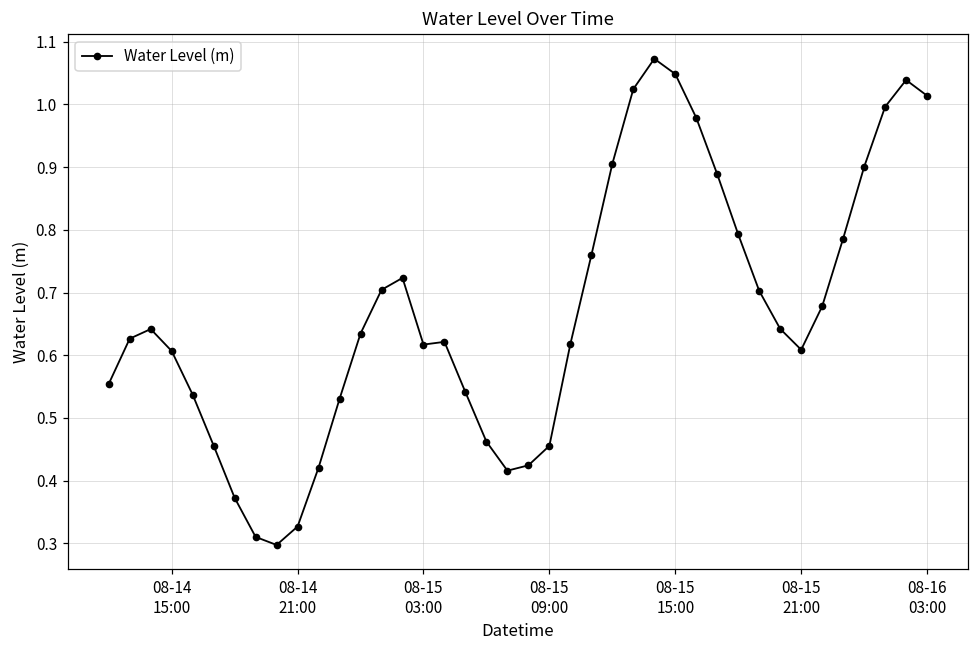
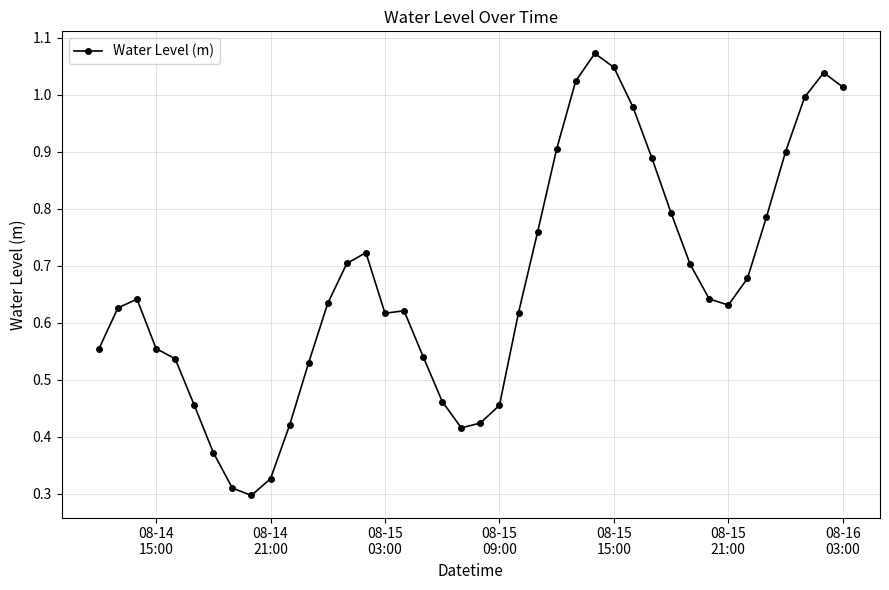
08-14 15:00: 0.61 -> 0.56
08-15 21:00: 0.61 -> 0.63
